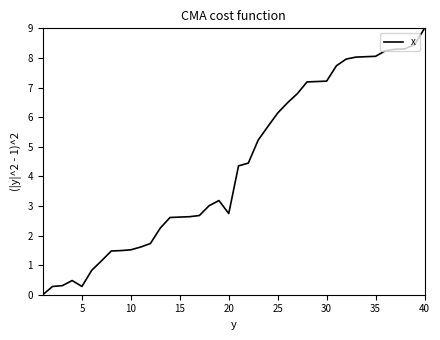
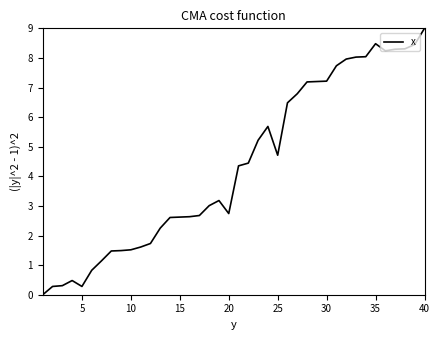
25: 6.1 -> 4.7
35: 8.1 -> 8.5
